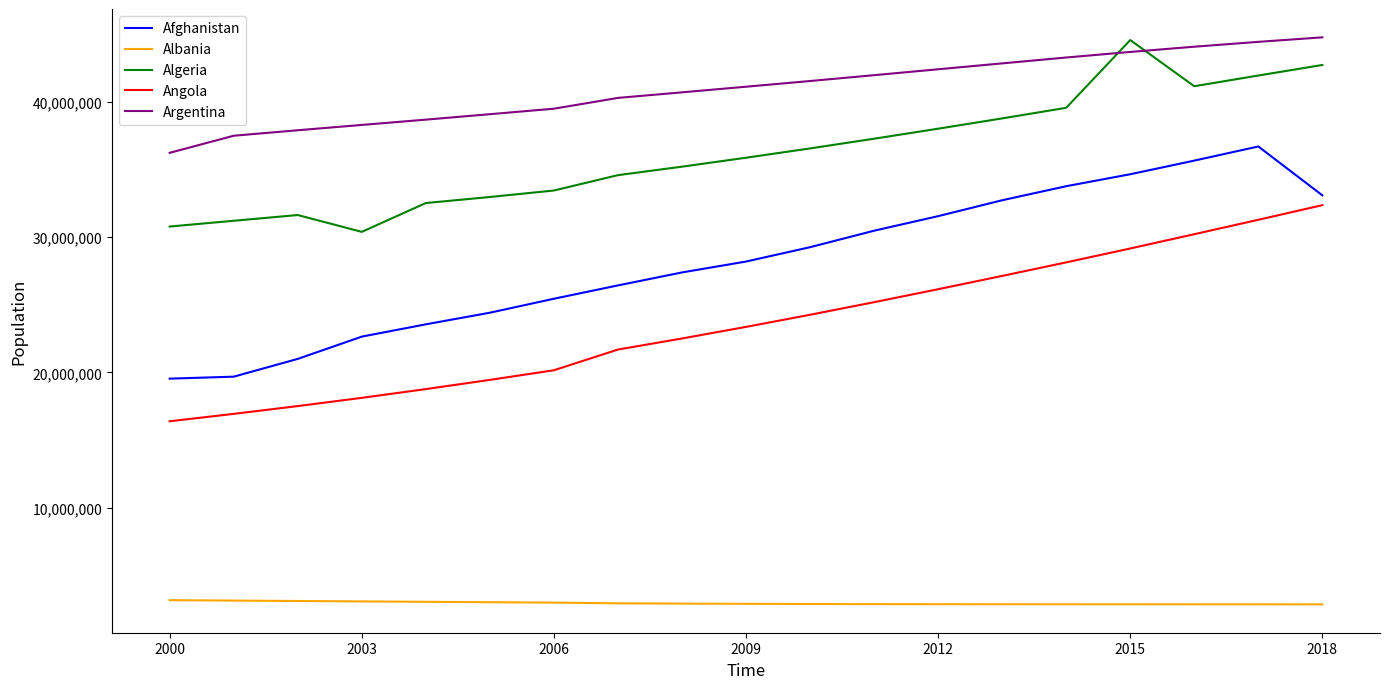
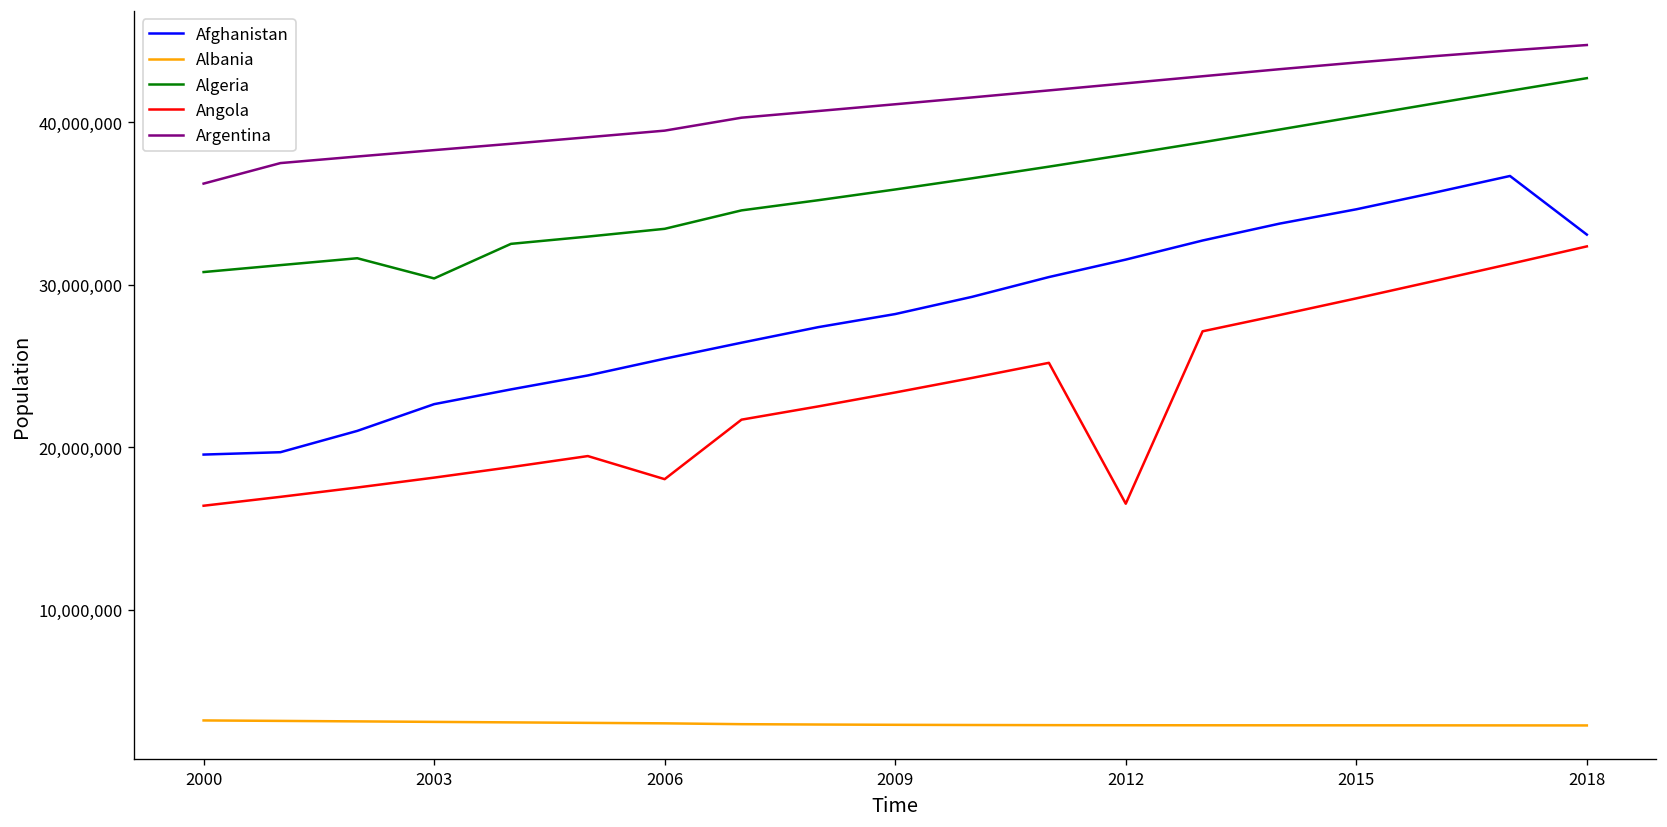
Angola, 2006: 20,200,000 -> 18,000,000
Angola, 2012: 26,100,000 -> 16,500,000
Algeria, 2015: 44,500,000 -> 40,300,000
